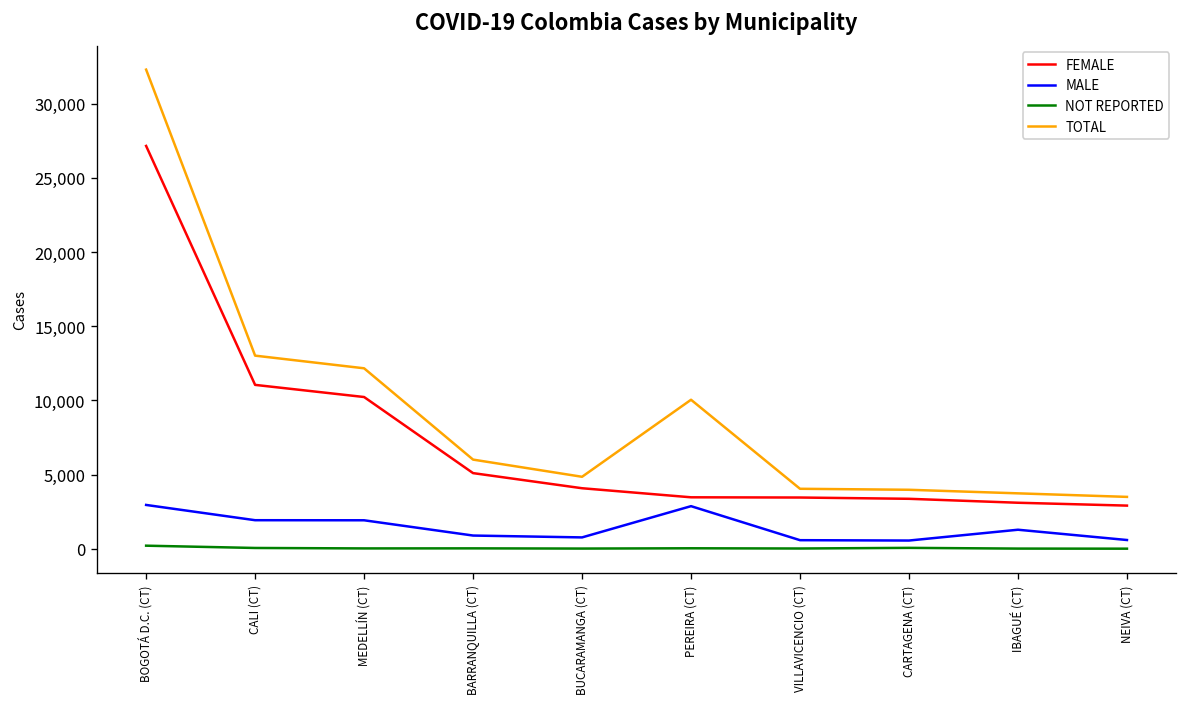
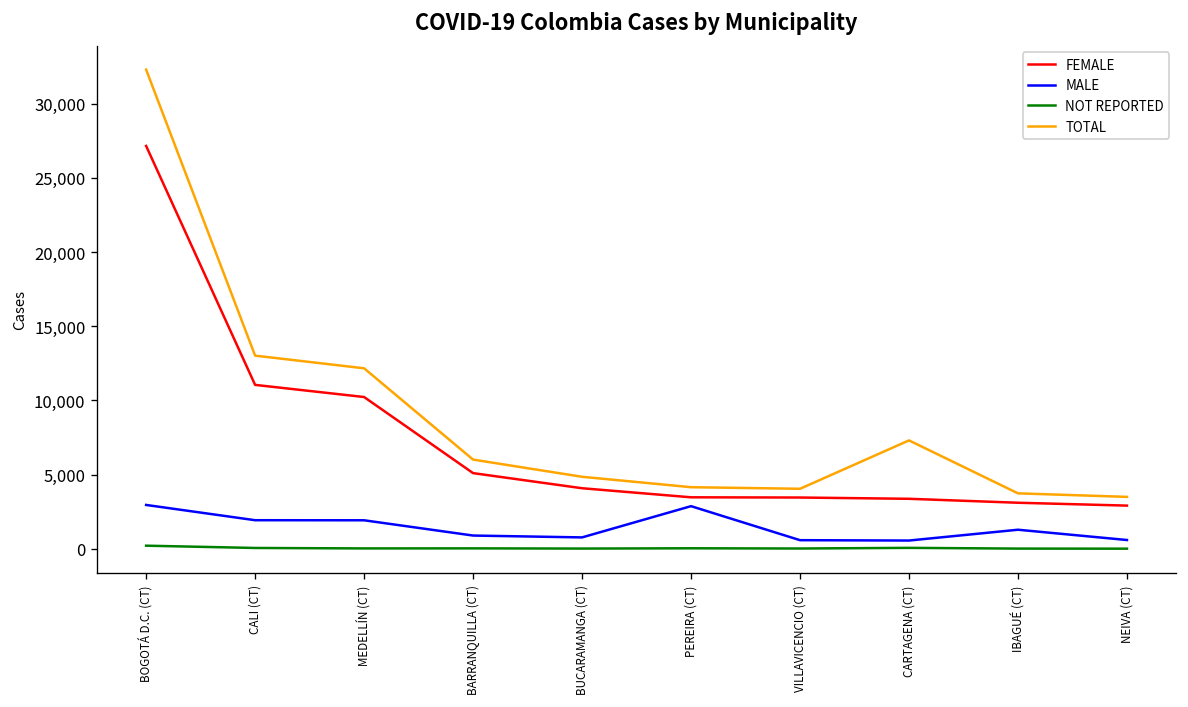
TOTAL, PEREIRA (CT): 10,000 -> 4,100
TOTAL, CARTAGENA (CT): 4,000 -> 7,300
